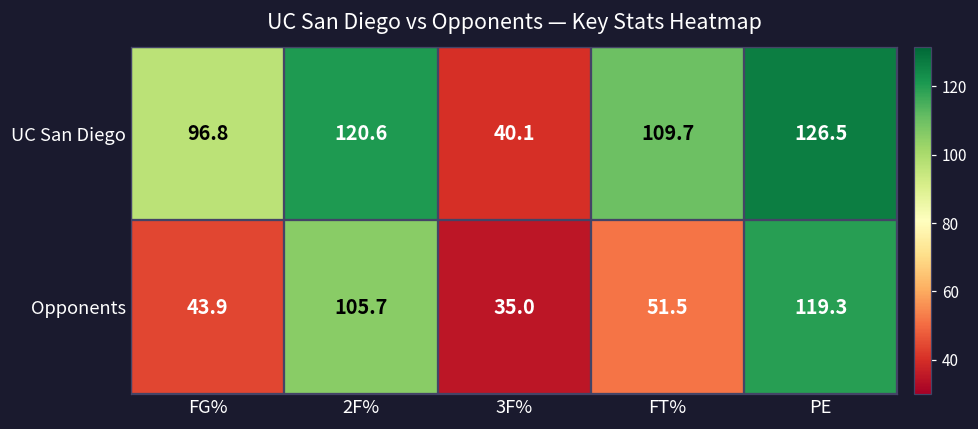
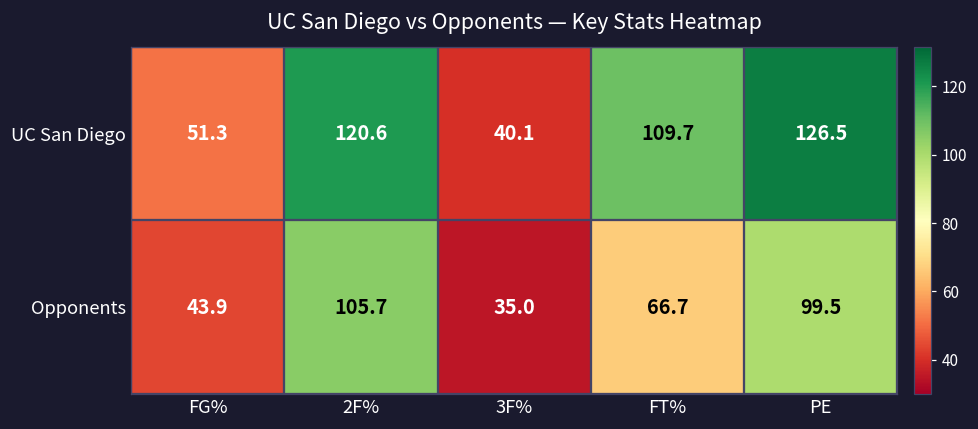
UC San Diego, FG%: 96.8 -> 51.3
Opponents, FT%: 51.5 -> 66.7
Opponents, PE: 119.3 -> 99.5
